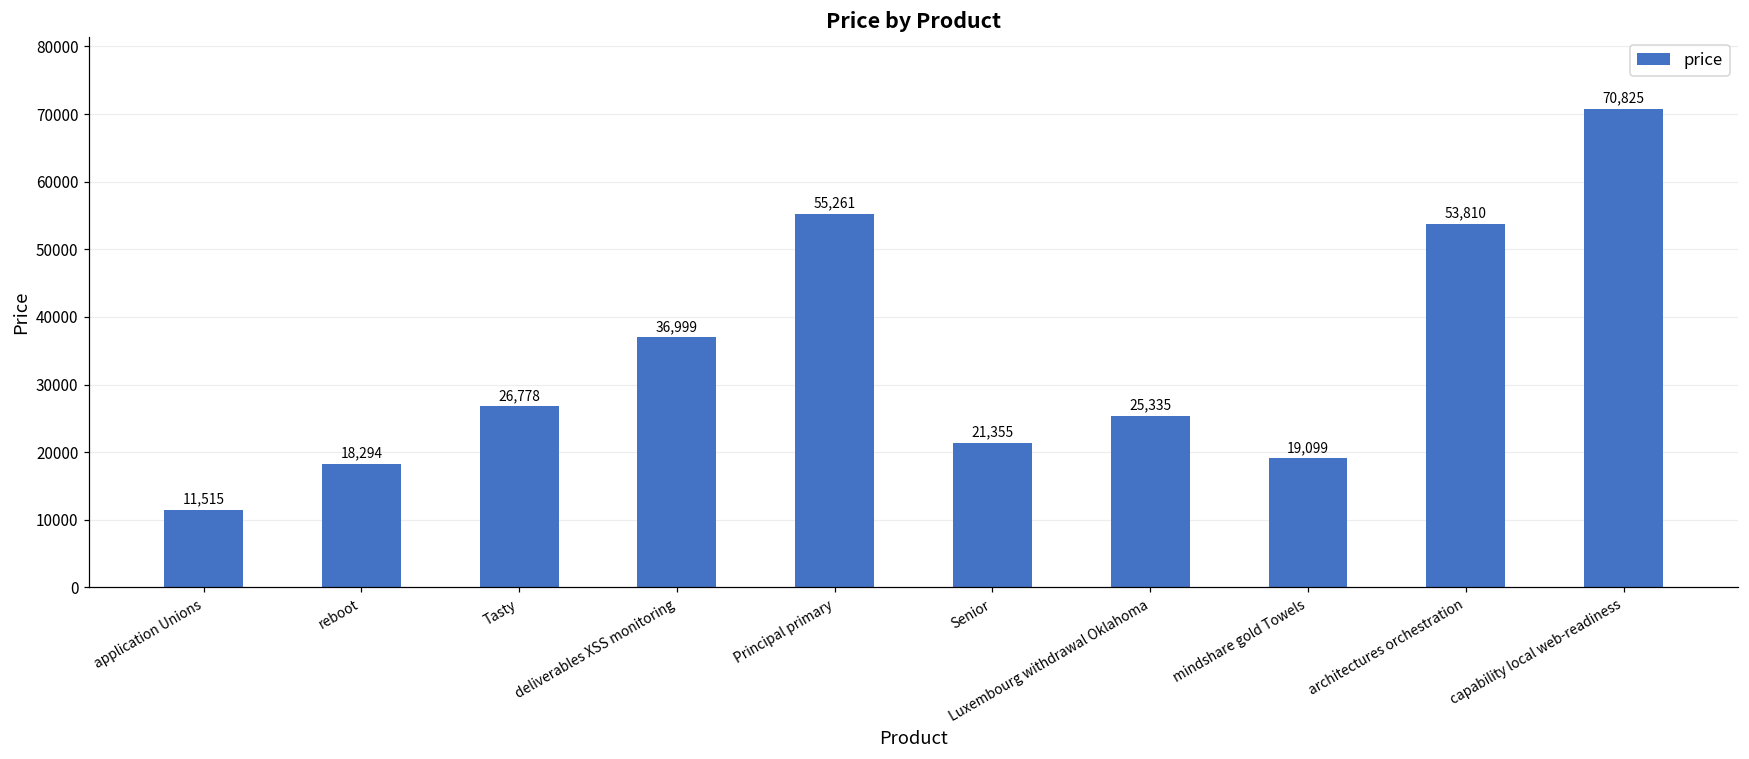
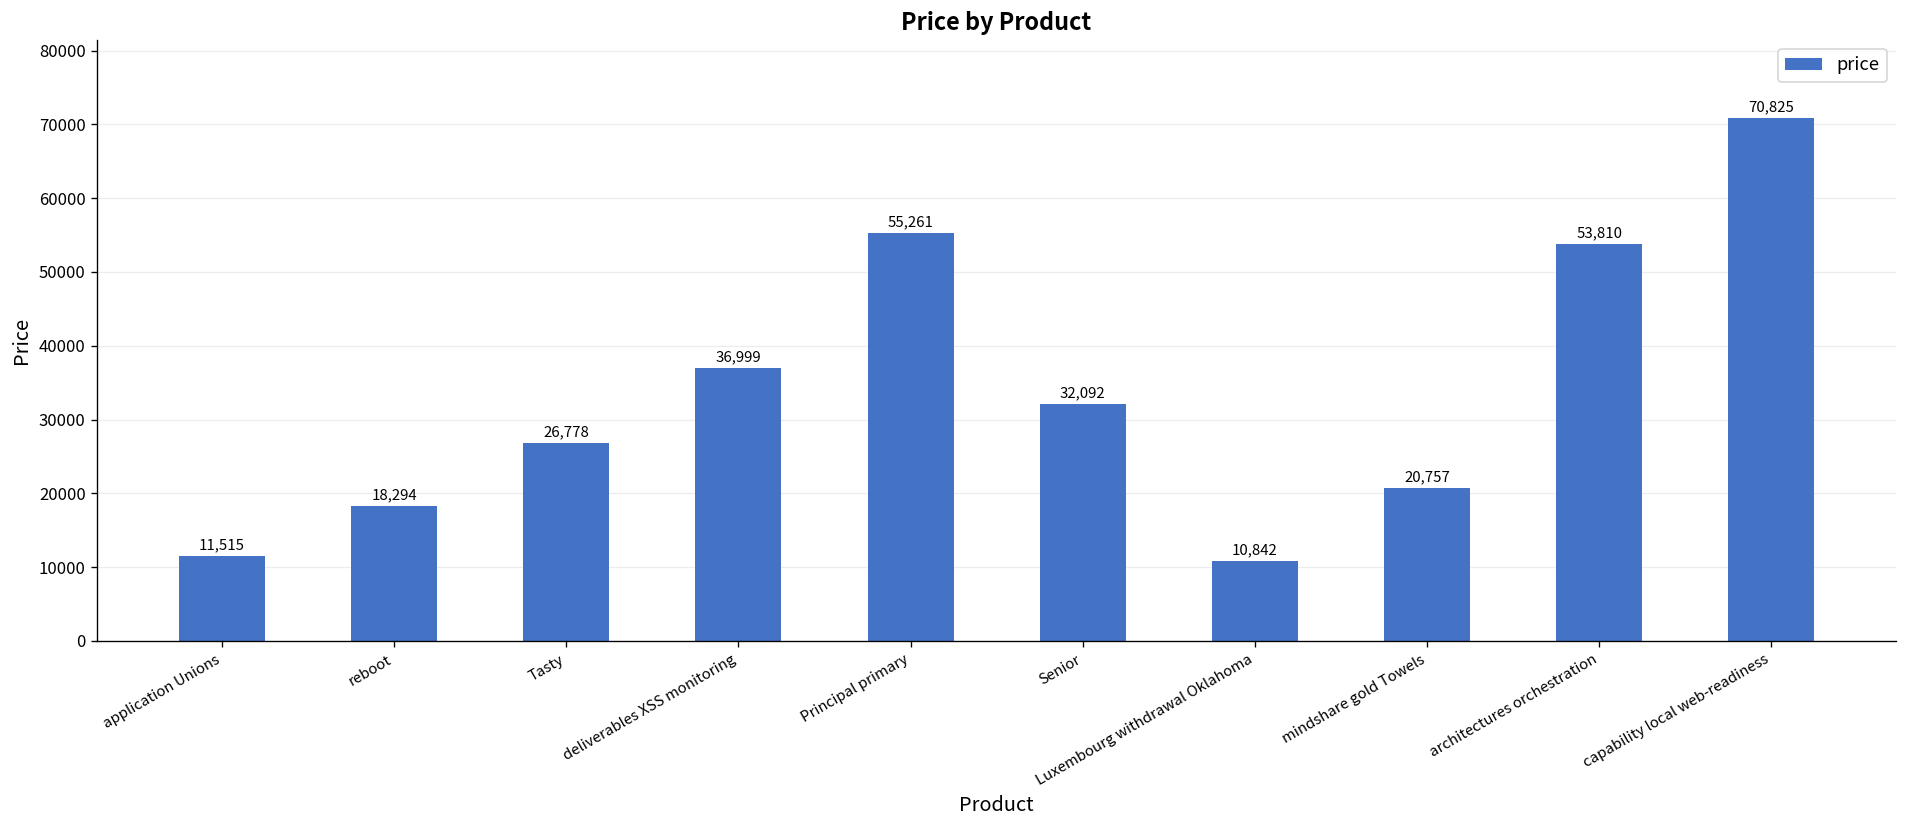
Senior: 21,355 -> 32,092
Luxembourg withdrawal Oklahoma: 25,335 -> 10,842
mindshare gold Towels: 19,099 -> 20,757
